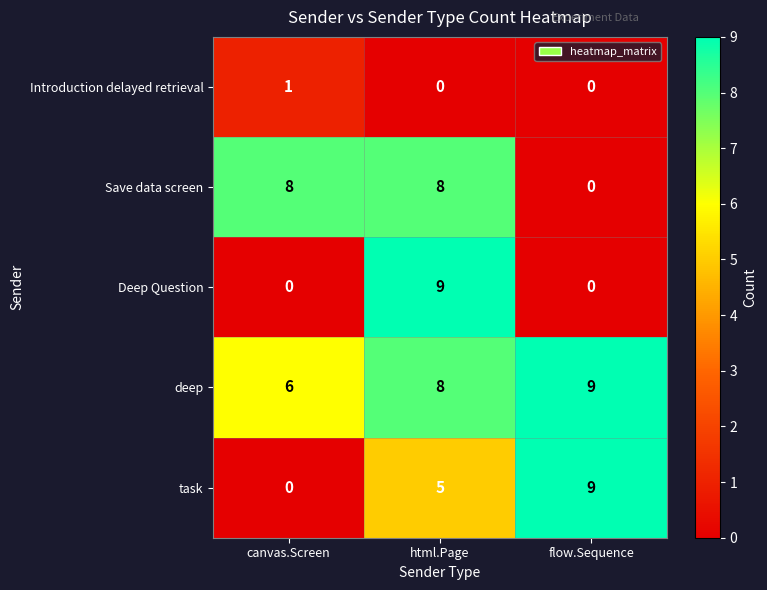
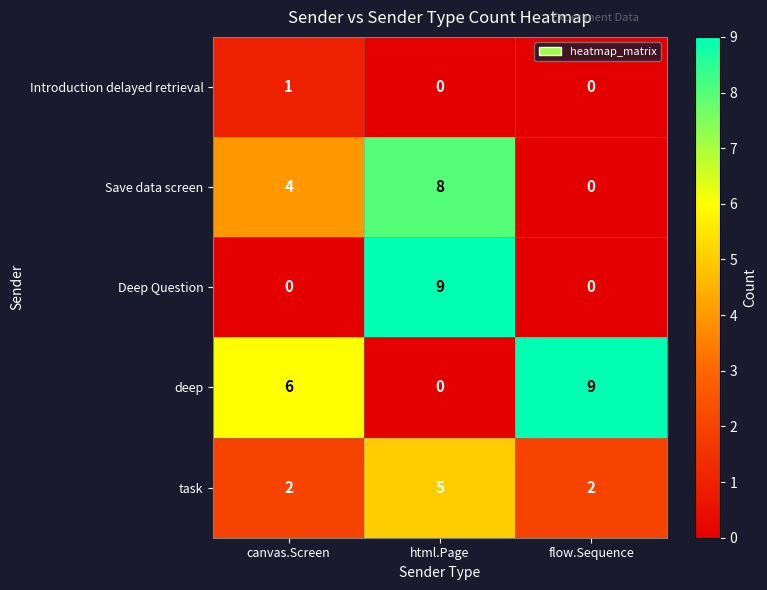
Save data screen, canvas.Screen: 8 -> 4
deep, html.Page: 8 -> 0
task, canvas.Screen: 0 -> 2
task, flow.Sequence: 9 -> 2
